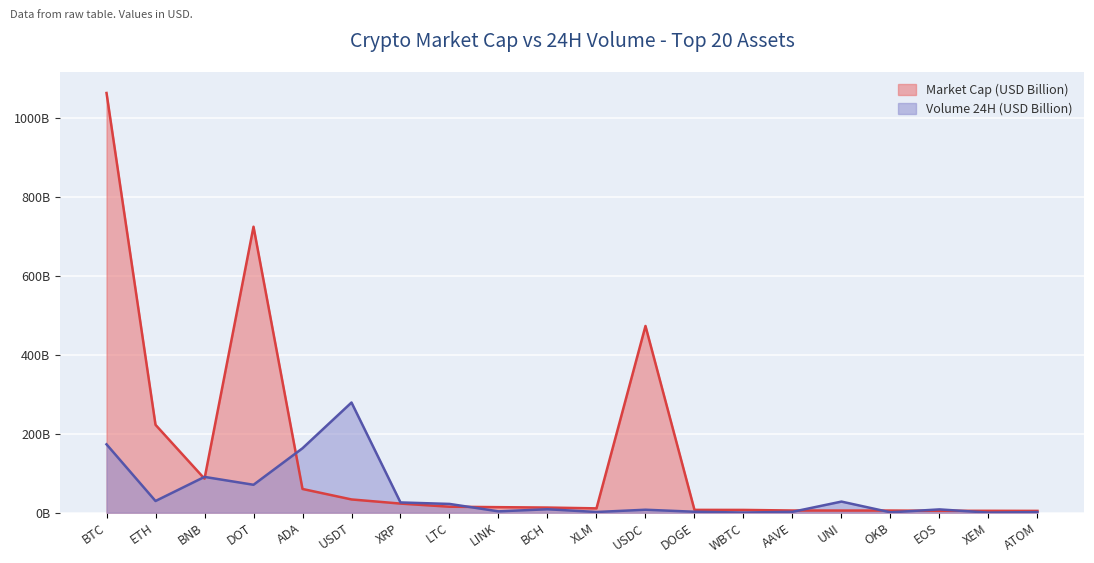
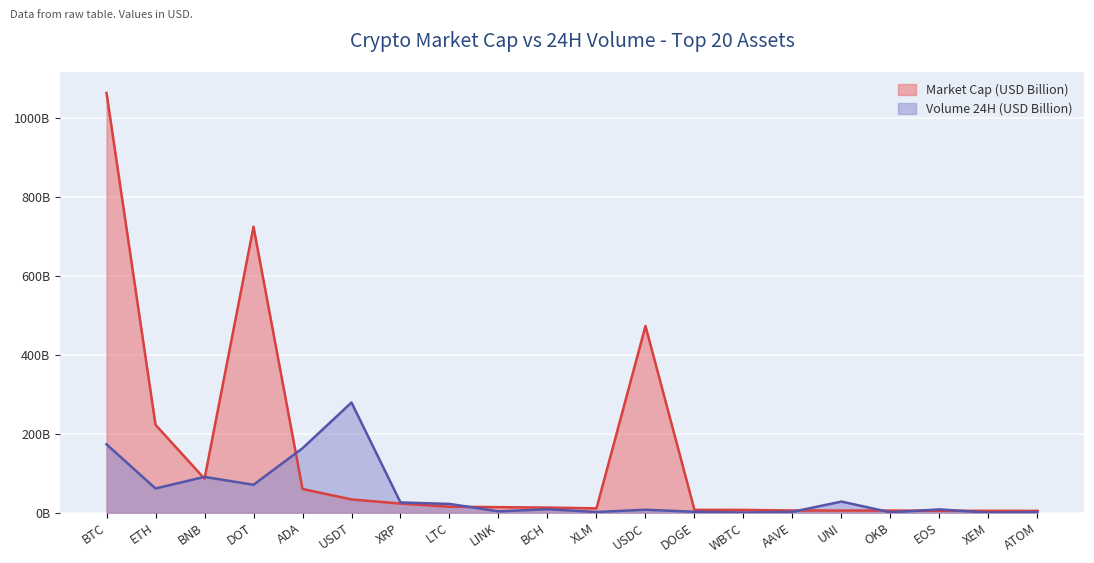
Volume 24H (USD Billion), ETH: 30000000000 -> 60000000000
